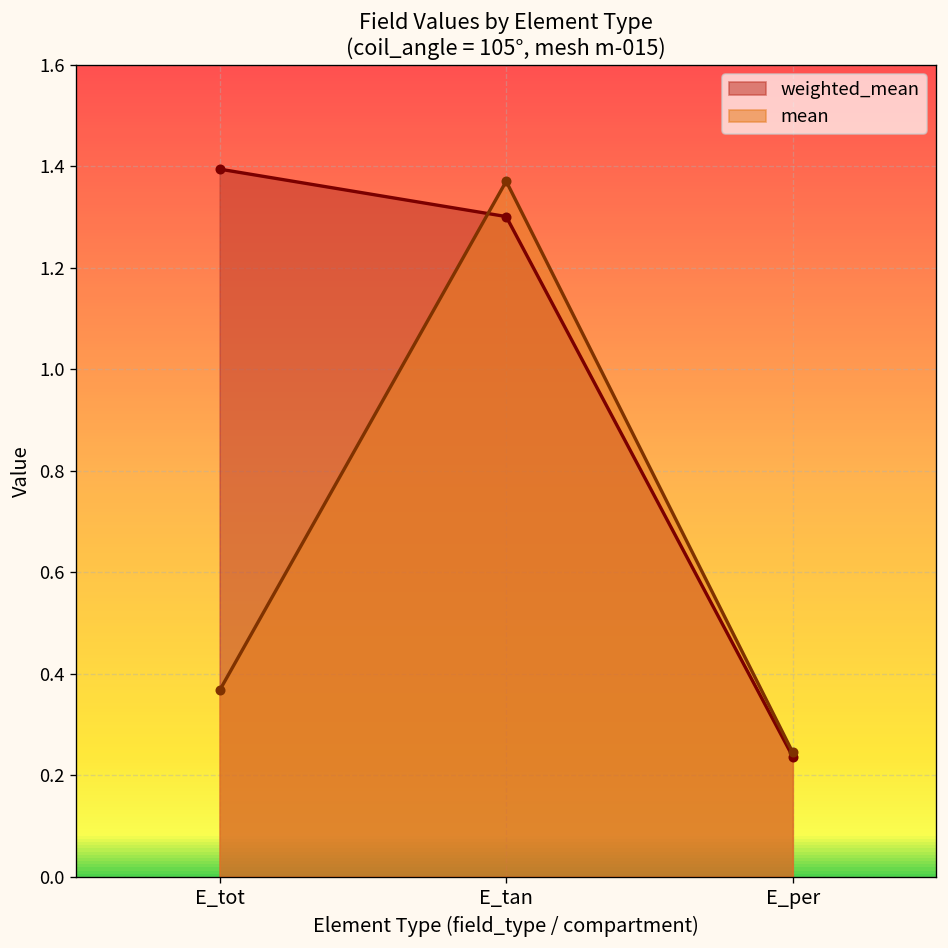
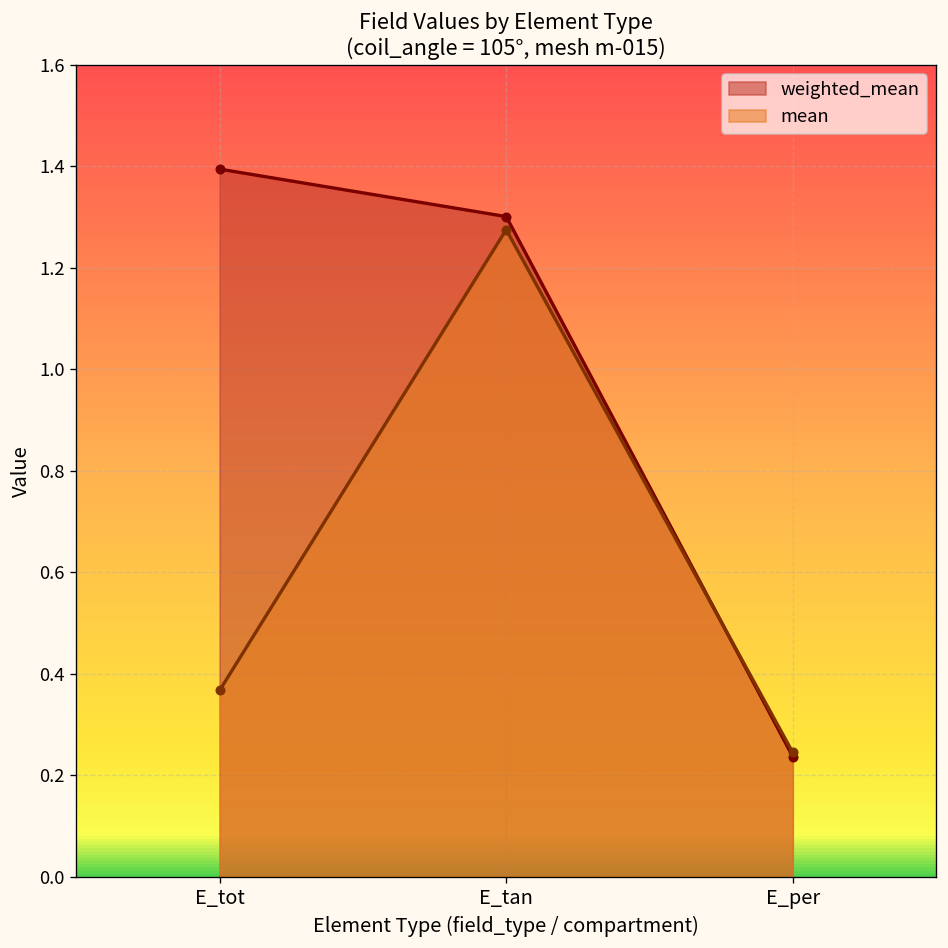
mean, E_tan: 1.37 -> 1.27
